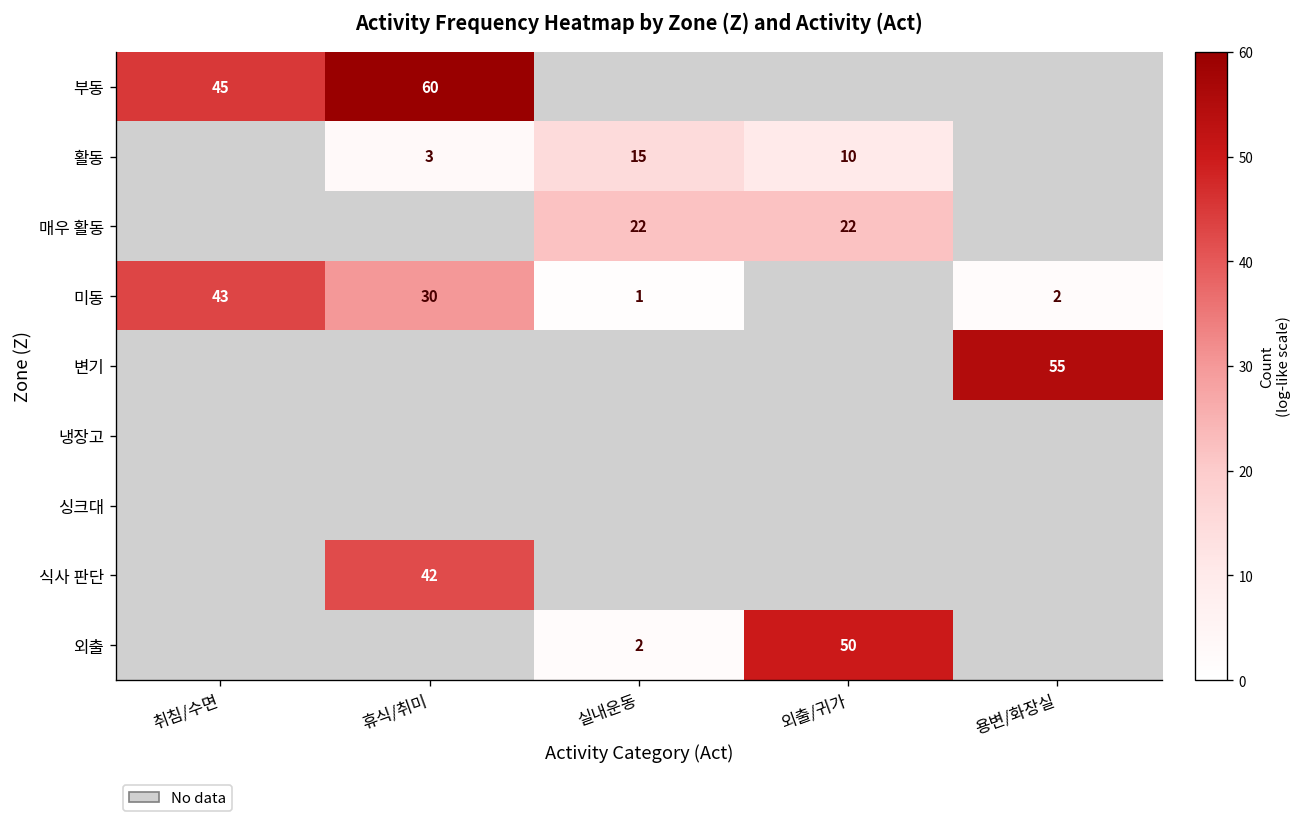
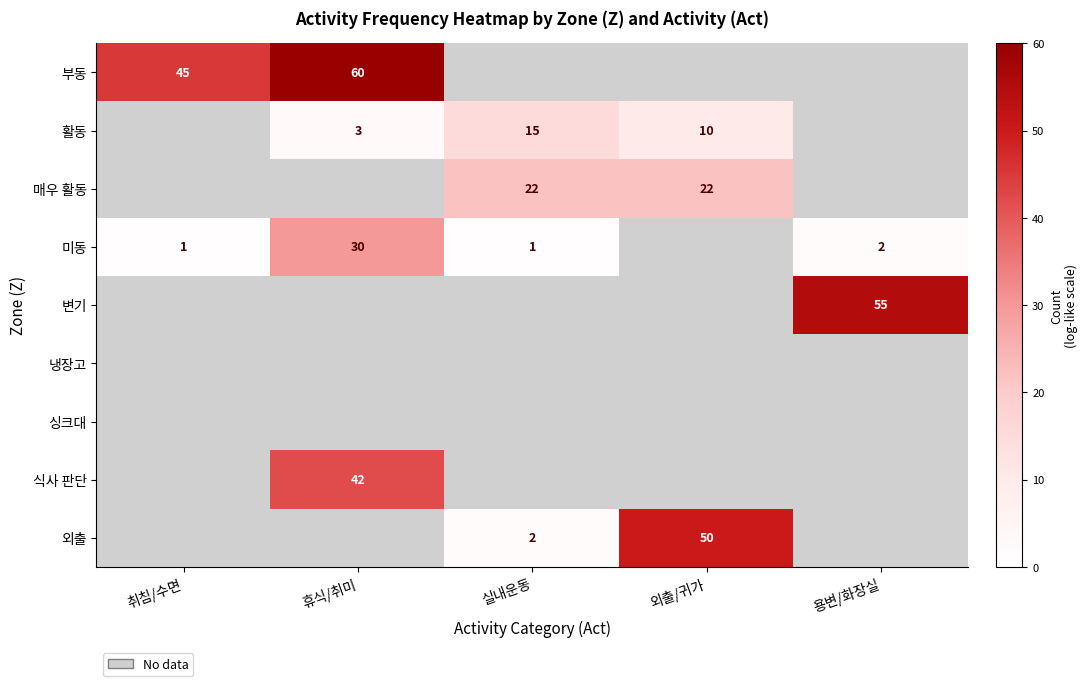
미동, 취침/수면: 43 -> 1
